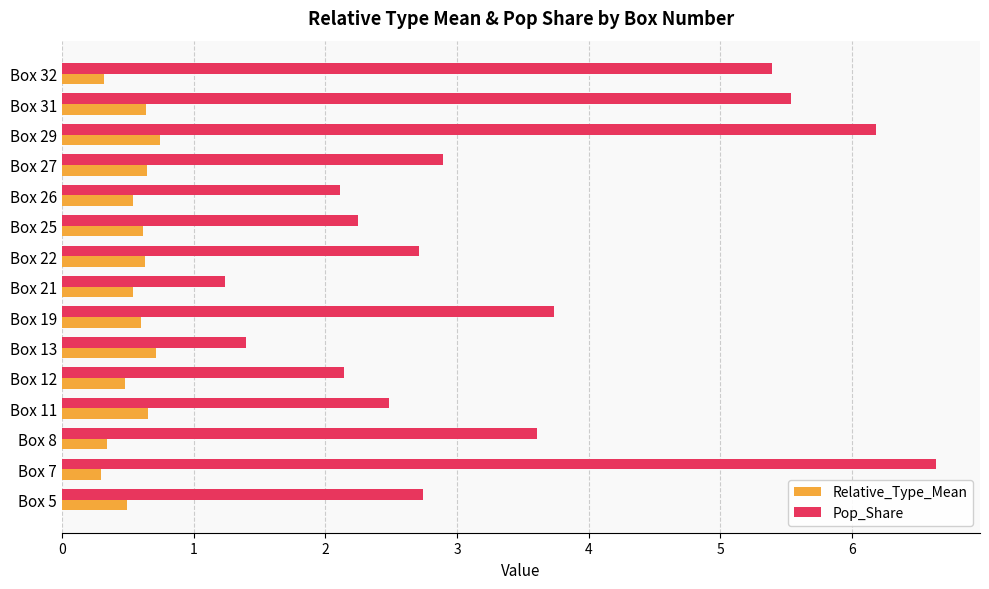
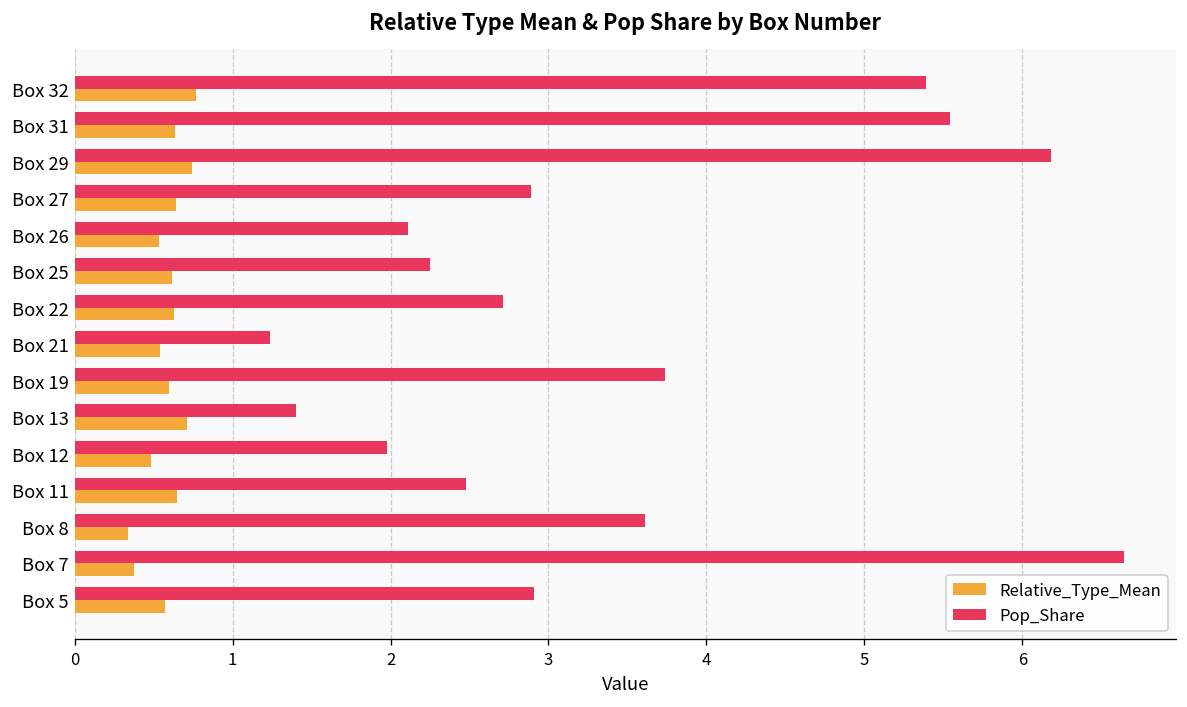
Relative_Type_Mean, Box 32: 0.32 -> 0.77
Pop_Share, Box 12: 2.14 -> 1.98
Relative_Type_Mean, Box 7: 0.29 -> 0.37
Pop_Share, Box 5: 2.74 -> 2.91
Relative_Type_Mean, Box 5: 0.49 -> 0.57
